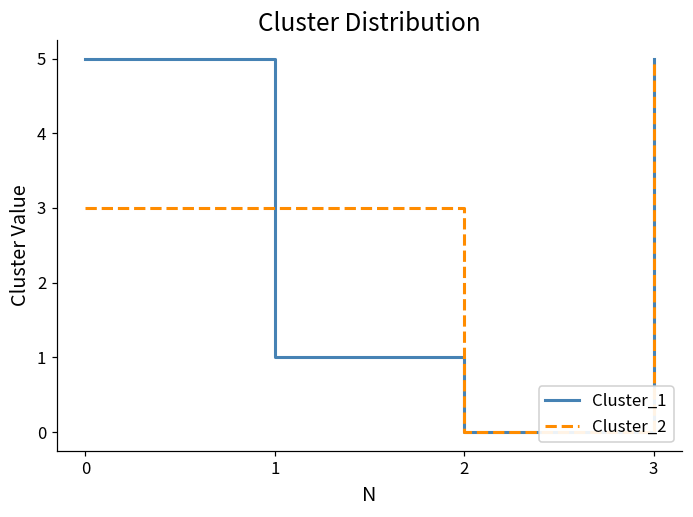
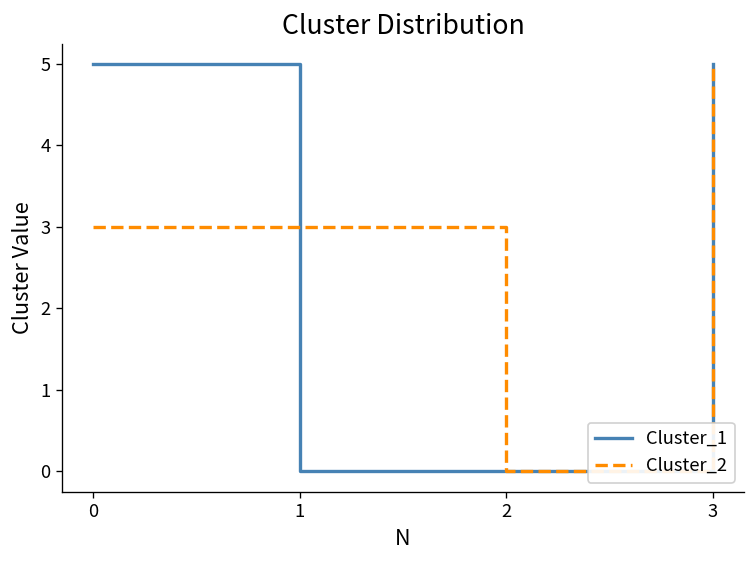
Cluster_1, 1: 1 -> 0
